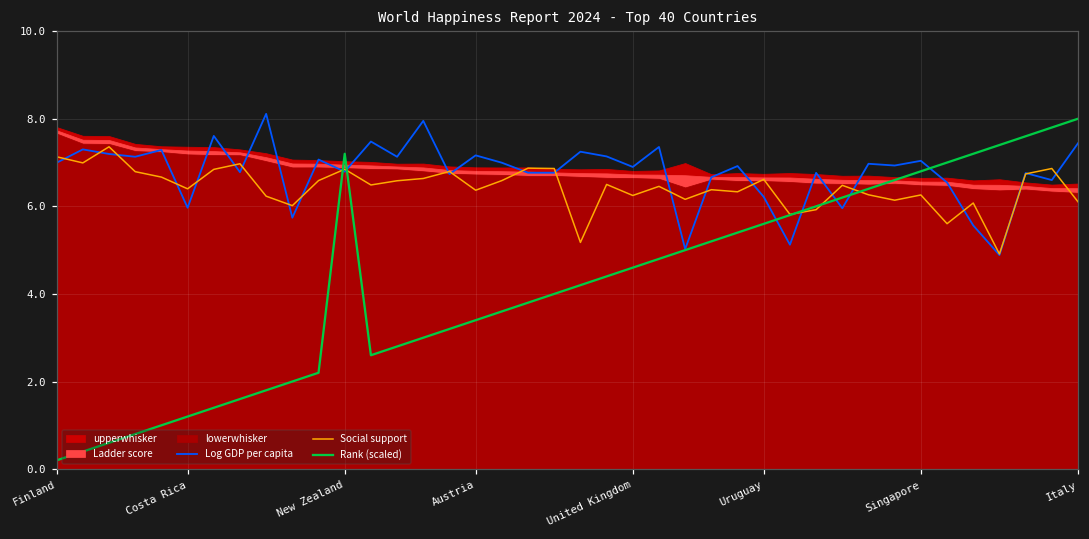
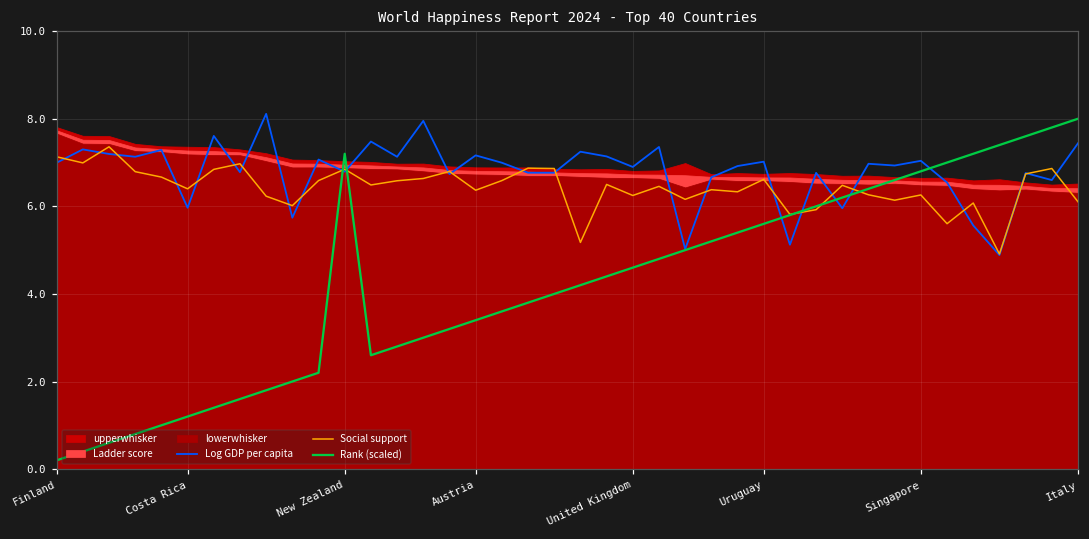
Log GDP per capita, Uruguay: 6.2 -> 7.0
